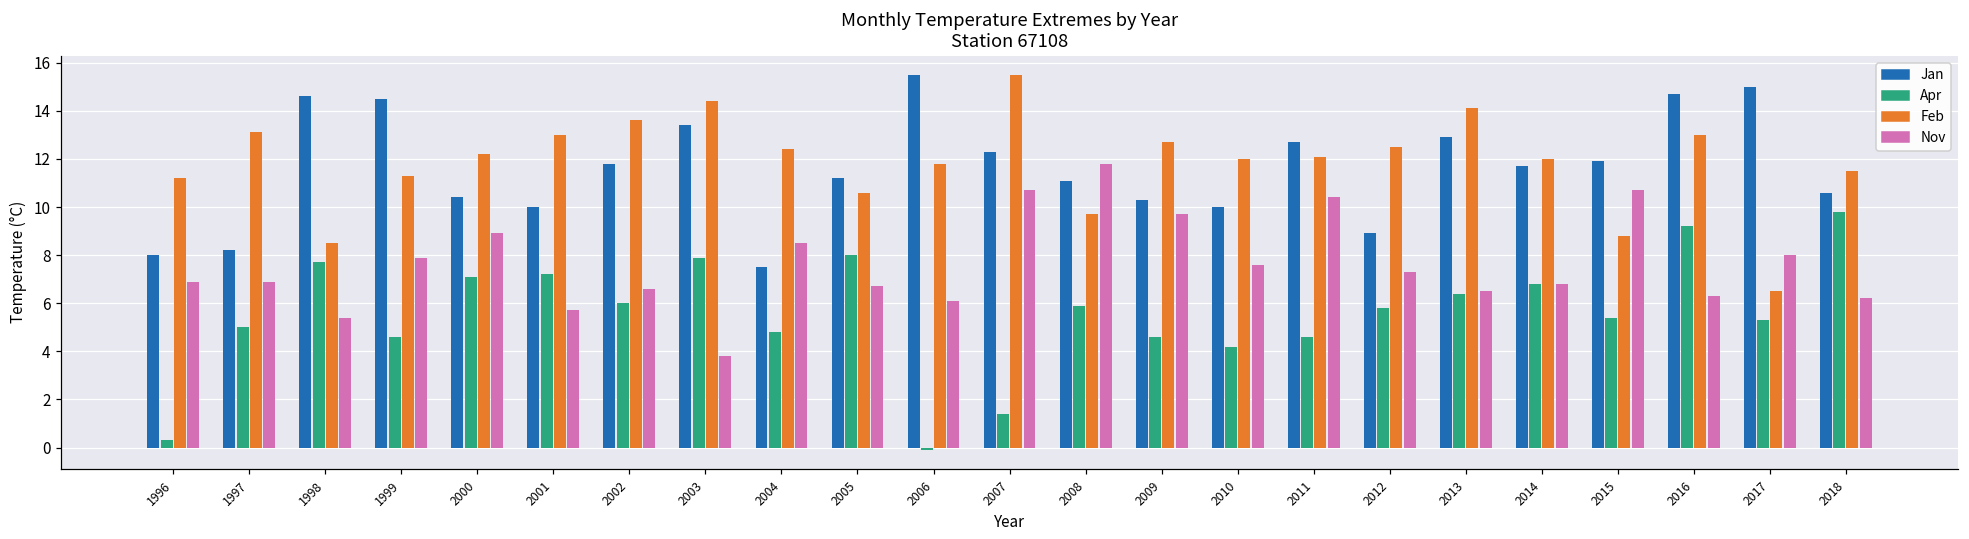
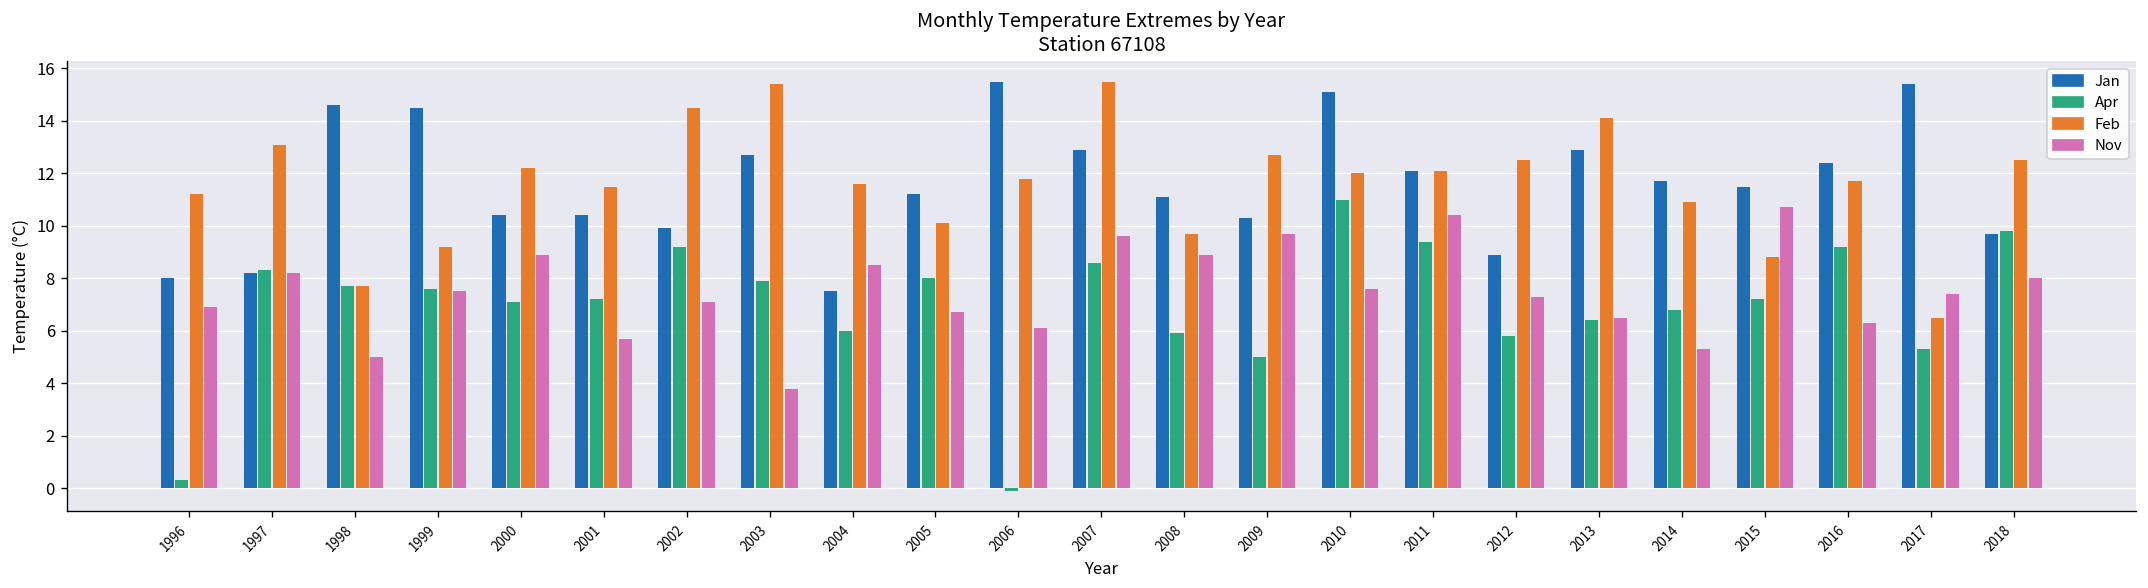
Apr, 1997: 5.0 -> 8.3
Nov, 1997: 6.9 -> 8.2
Feb, 1998: 8.5 -> 7.7
Nov, 1998: 5.4 -> 5.0
Apr, 1999: 4.6 -> 7.6
Feb, 1999: 11.3 -> 9.2
Nov, 1999: 7.9 -> 7.5
Jan, 2001: 10.0 -> 10.4
Feb, 2001: 13.0 -> 11.5
Jan, 2002: 11.8 -> 9.9
Apr, 2002: 6.0 -> 9.2
Feb, 2002: 13.6 -> 14.5
Nov, 2002: 6.6 -> 7.1
Jan, 2003: 13.4 -> 12.7
Feb, 2003: 14.4 -> 15.4
Apr, 2004: 4.8 -> 6.0
Feb, 2004: 12.4 -> 11.6
Feb, 2005: 10.6 -> 10.1
Jan, 2007: 12.3 -> 12.9
Apr, 2007: 1.4 -> 8.6
Nov, 2007: 10.7 -> 9.6
Nov, 2008: 11.8 -> 8.9
Apr, 2009: 4.6 -> 5.0
Jan, 2010: 10.0 -> 15.1
Apr, 2010: 4.2 -> 11.0
Jan, 2011: 12.7 -> 12.1
Apr, 2011: 4.6 -> 9.4
Feb, 2014: 12.0 -> 10.9
Nov, 2014: 6.8 -> 5.3
Jan, 2015: 11.9 -> 11.5
Apr, 2015: 5.4 -> 7.2
Jan, 2016: 14.7 -> 12.4
Feb, 2016: 13.0 -> 11.7
Jan, 2017: 15.0 -> 15.4
Nov, 2017: 8.0 -> 7.4
Jan, 2018: 10.6 -> 9.7
Feb, 2018: 11.5 -> 12.5
Nov, 2018: 6.2 -> 8.0
